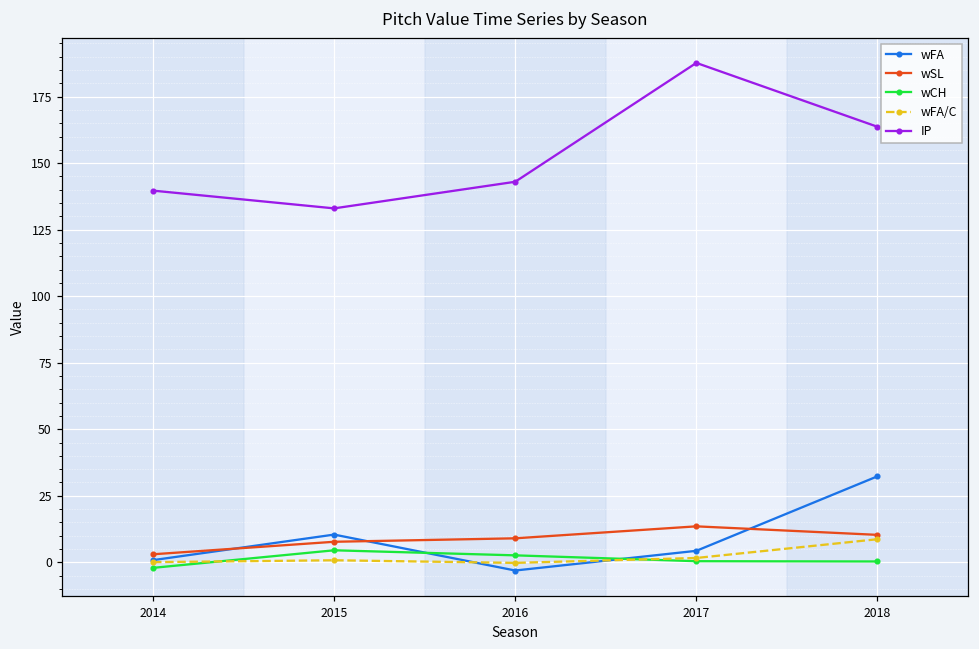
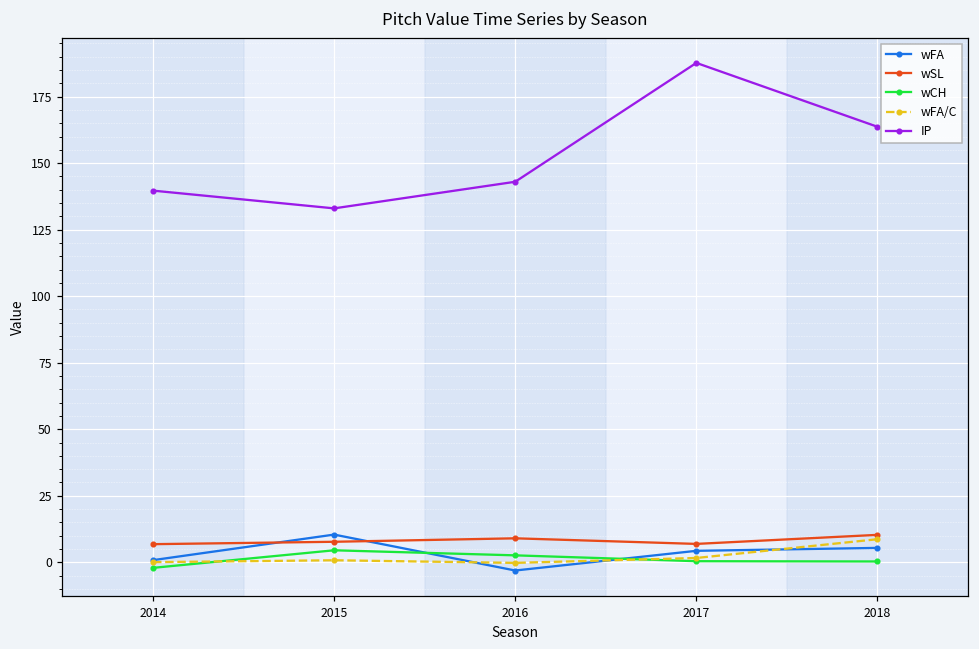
wSL, 2014: 3 -> 7
wSL, 2017: 14 -> 7
wFA, 2018: 32 -> 5
